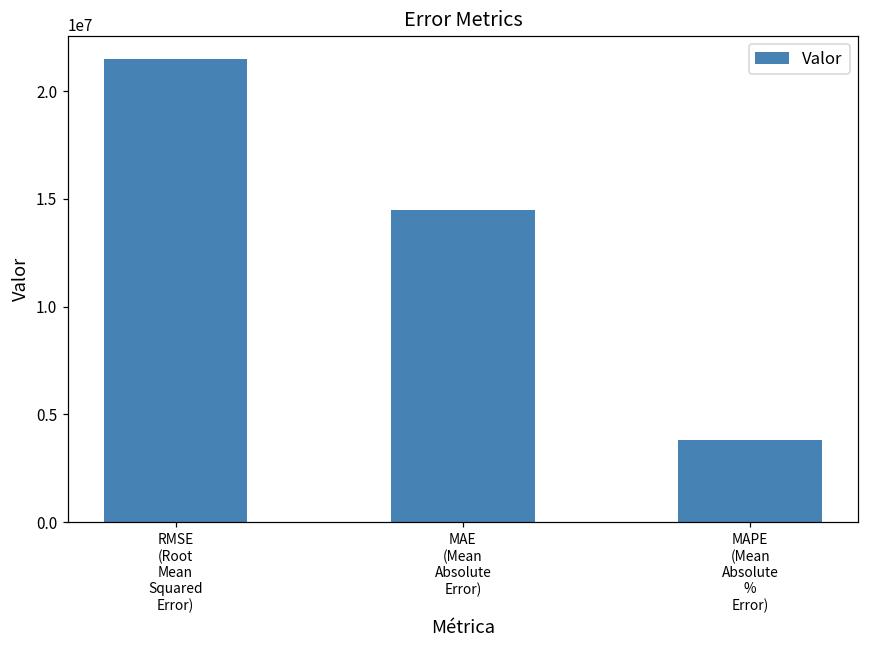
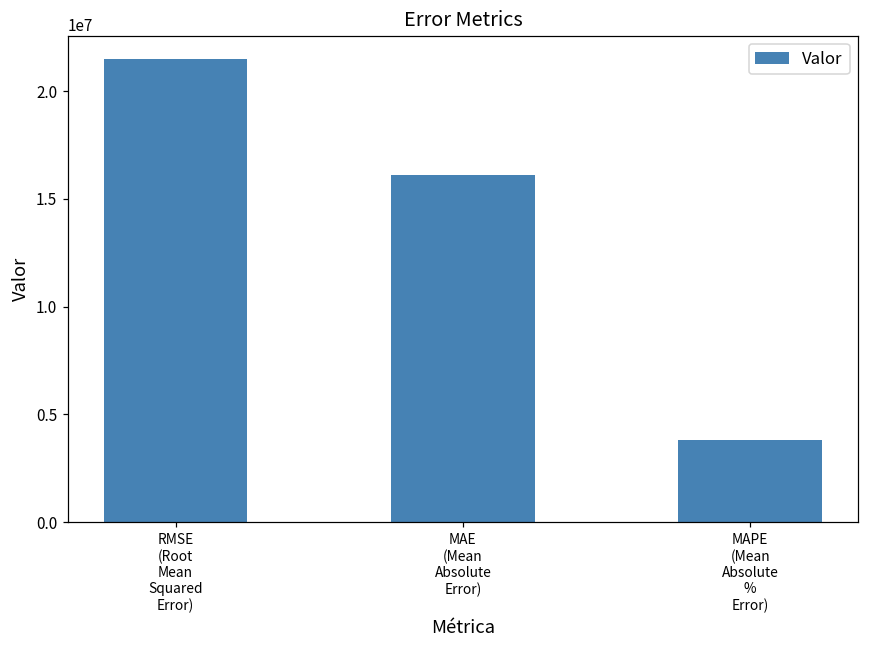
MAE (Mean Absolute Error): 14500000 -> 16100000
